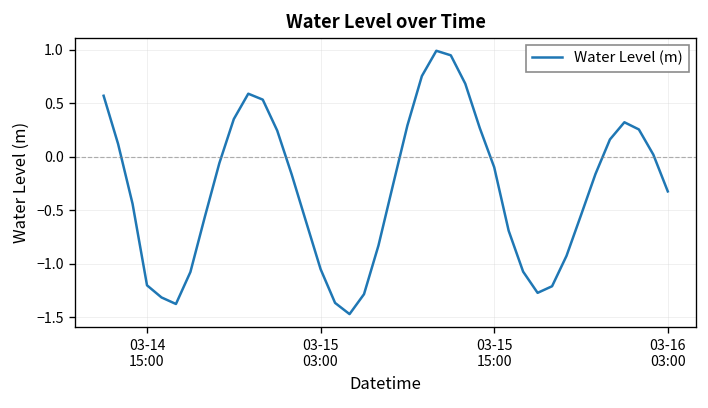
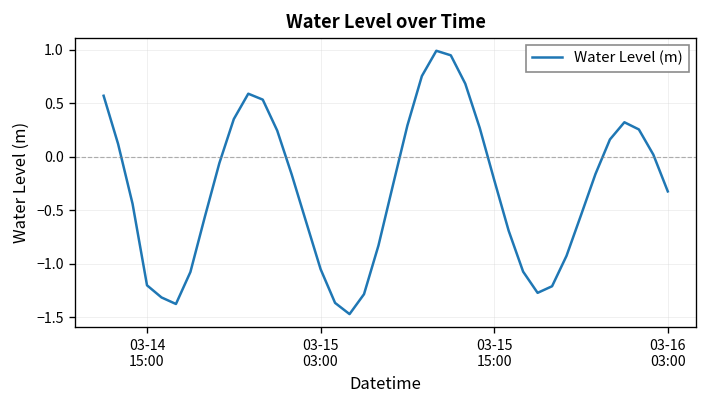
03-15 15:00: -0.1 -> -0.2
